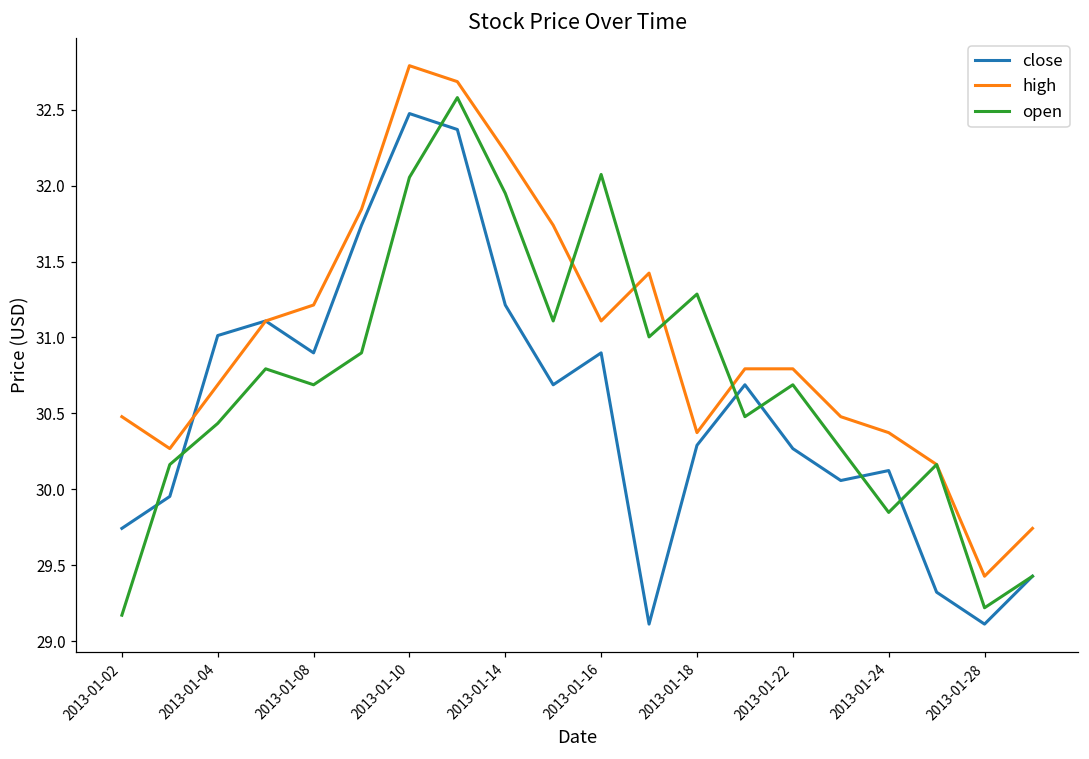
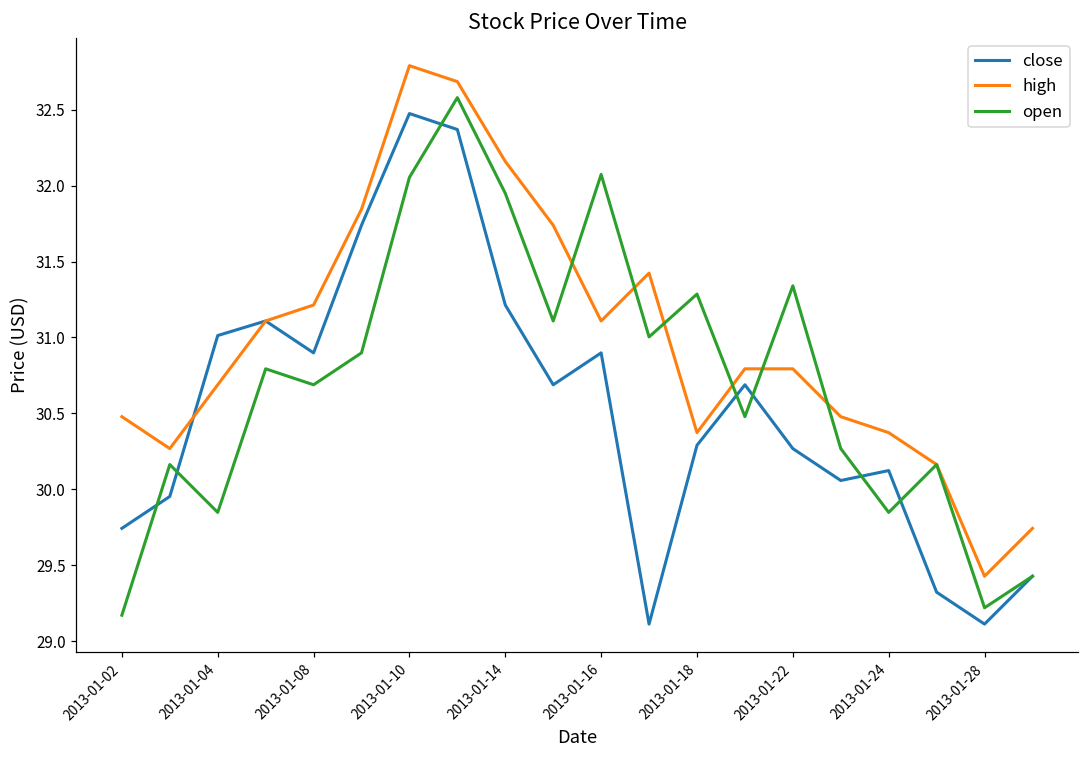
open, 2013-01-04: 30.43 -> 29.85
high, 2013-01-14: 32.22 -> 32.16
open, 2013-01-22: 30.69 -> 31.34
